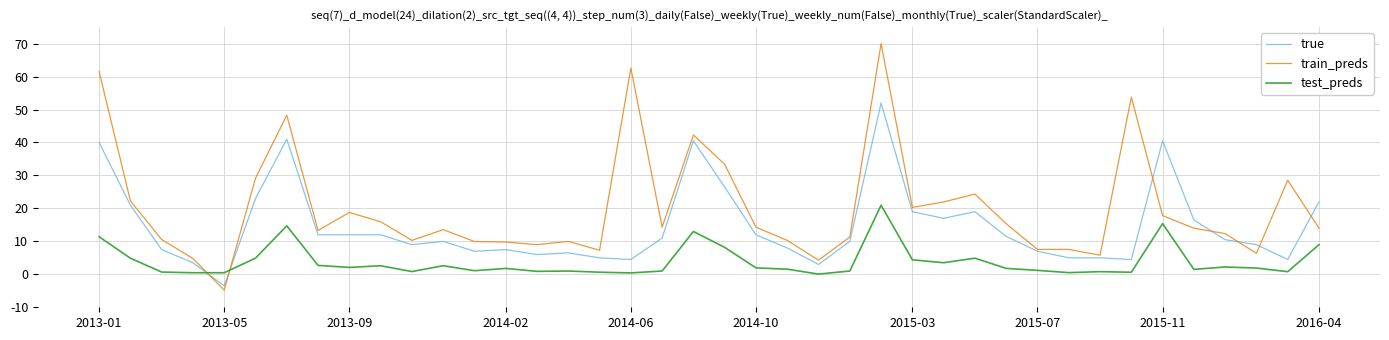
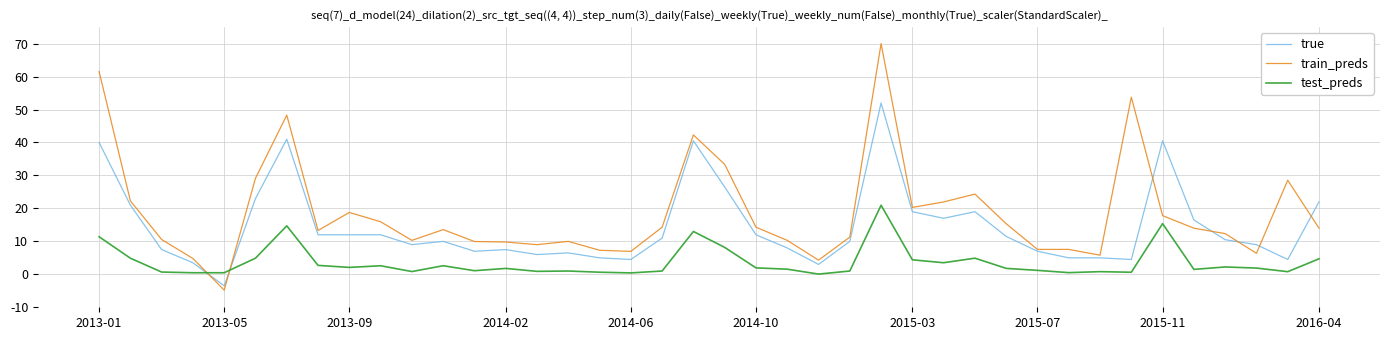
train_preds, 2014-06: 63 -> 7
test_preds, 2016-04: 9 -> 5
